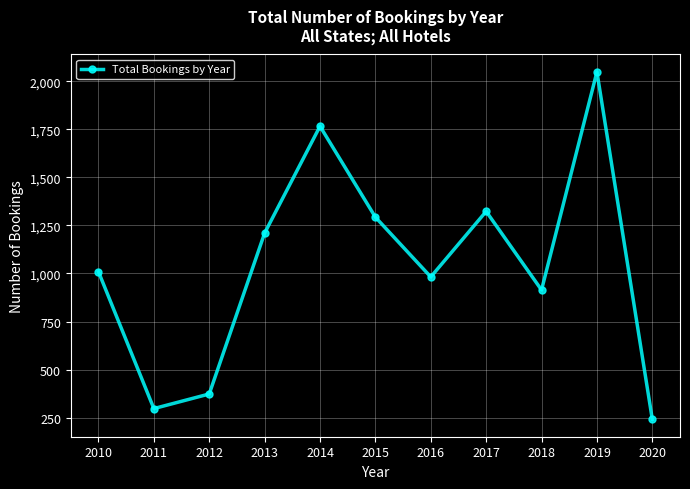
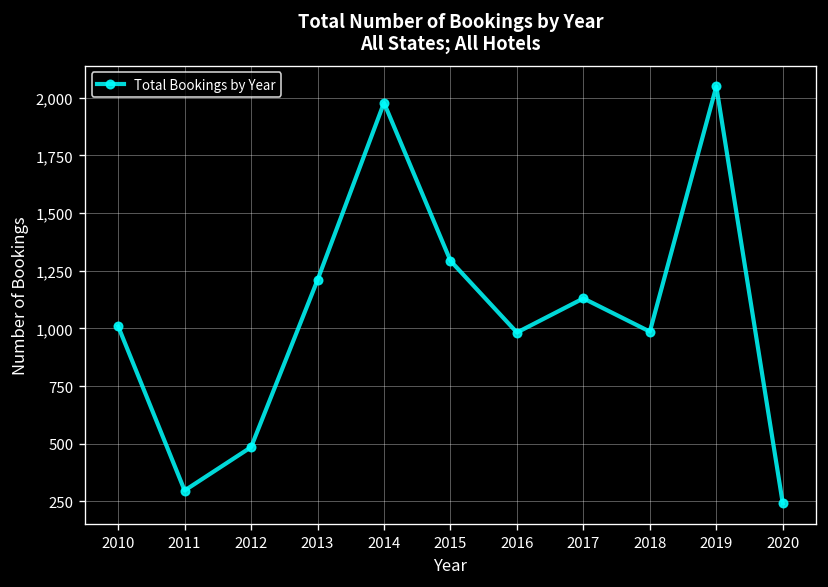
2012: 370 -> 490
2014: 1,770 -> 1,980
2017: 1,320 -> 1,130
2018: 910 -> 990
